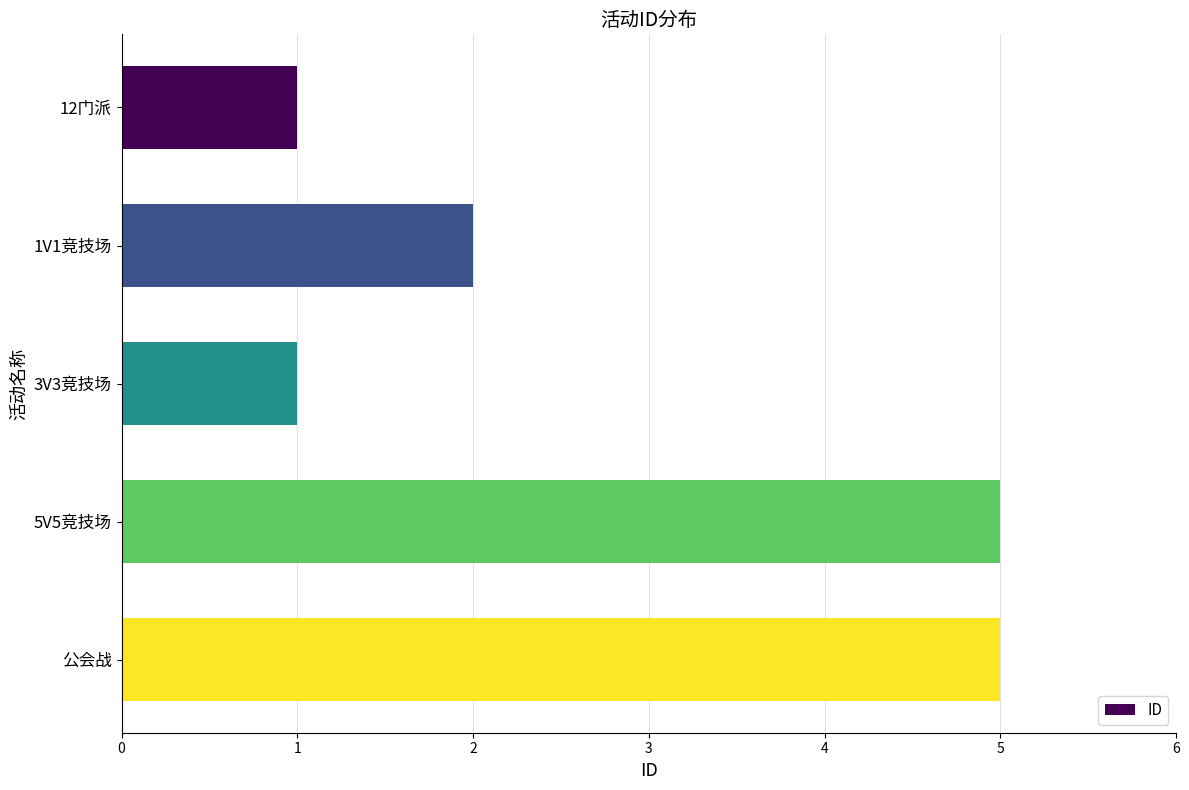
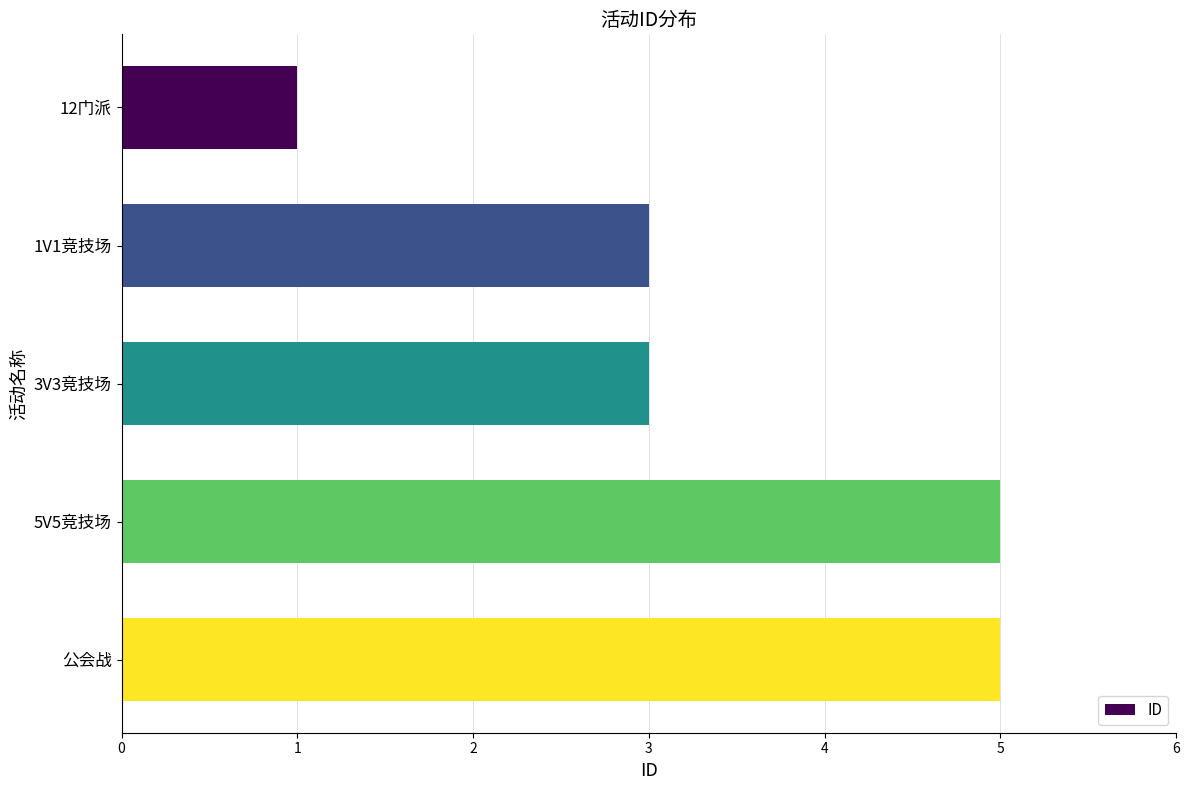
1V1竞技场: 2 -> 3
3V3竞技场: 1 -> 3
